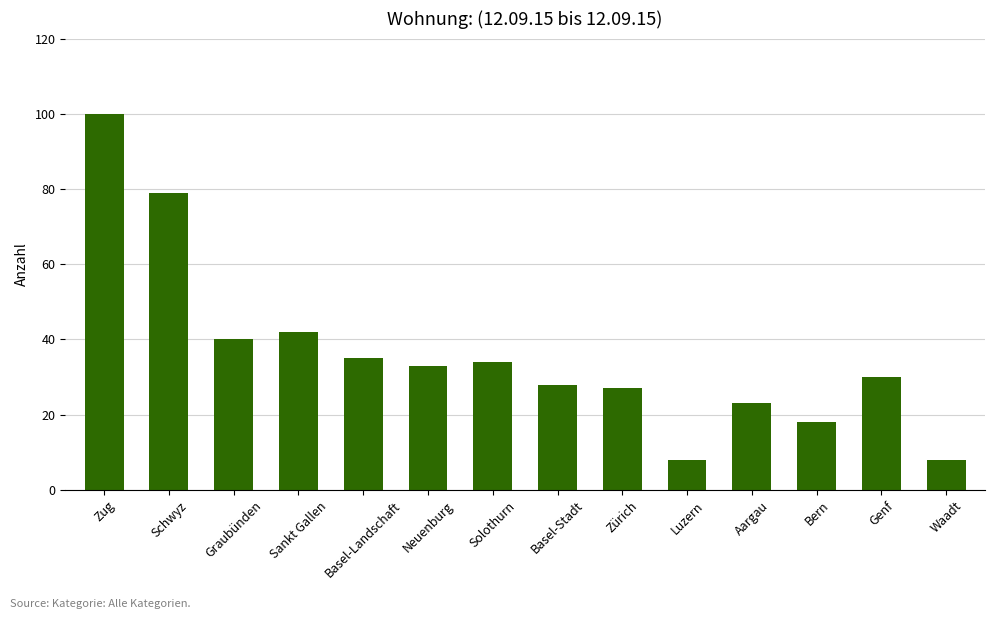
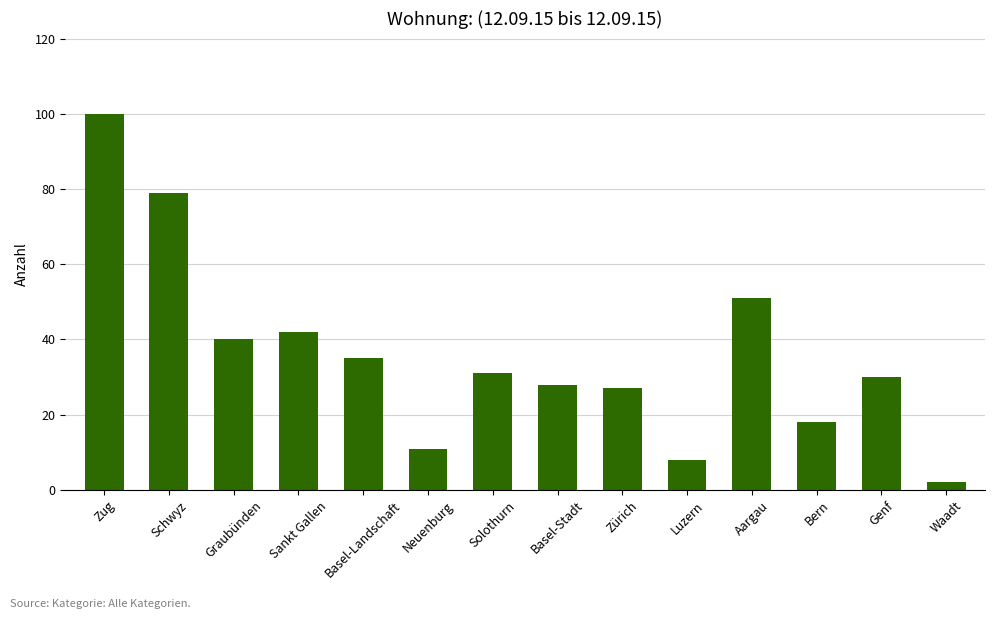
Neuenburg: 33 -> 11
Solothurn: 34 -> 31
Aargau: 23 -> 51
Waadt: 8 -> 2
